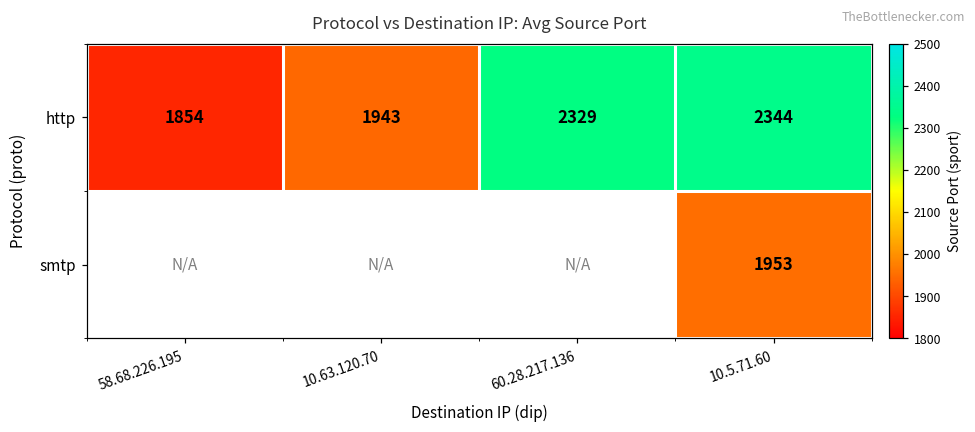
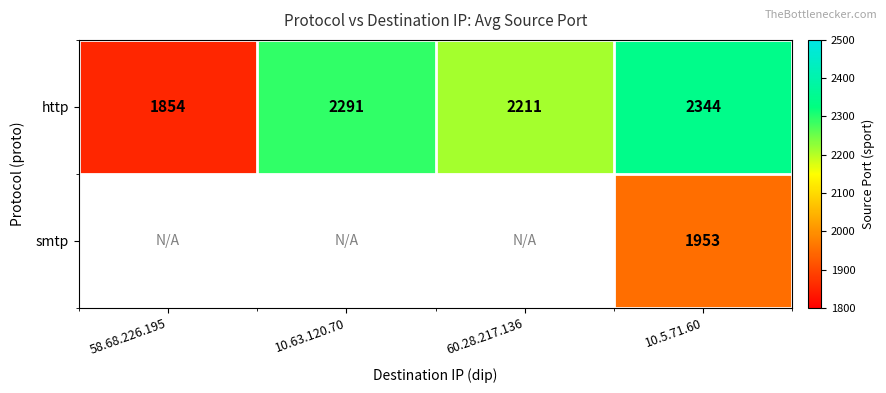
http, 10.63.120.70: 1943 -> 2291
http, 60.28.217.136: 2329 -> 2211
